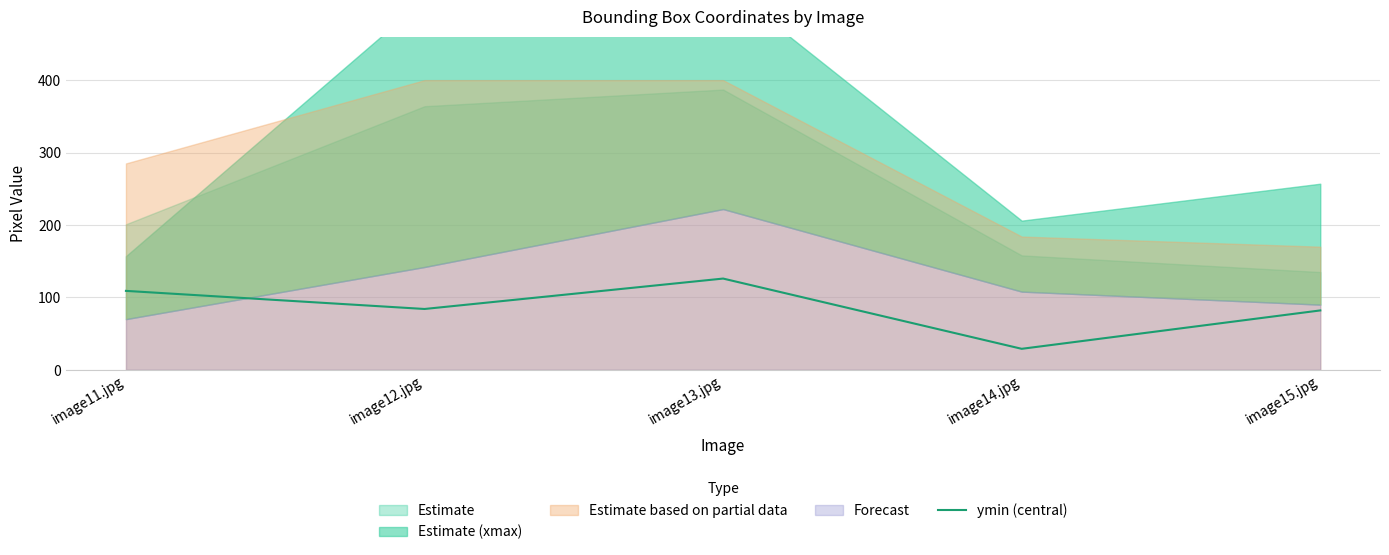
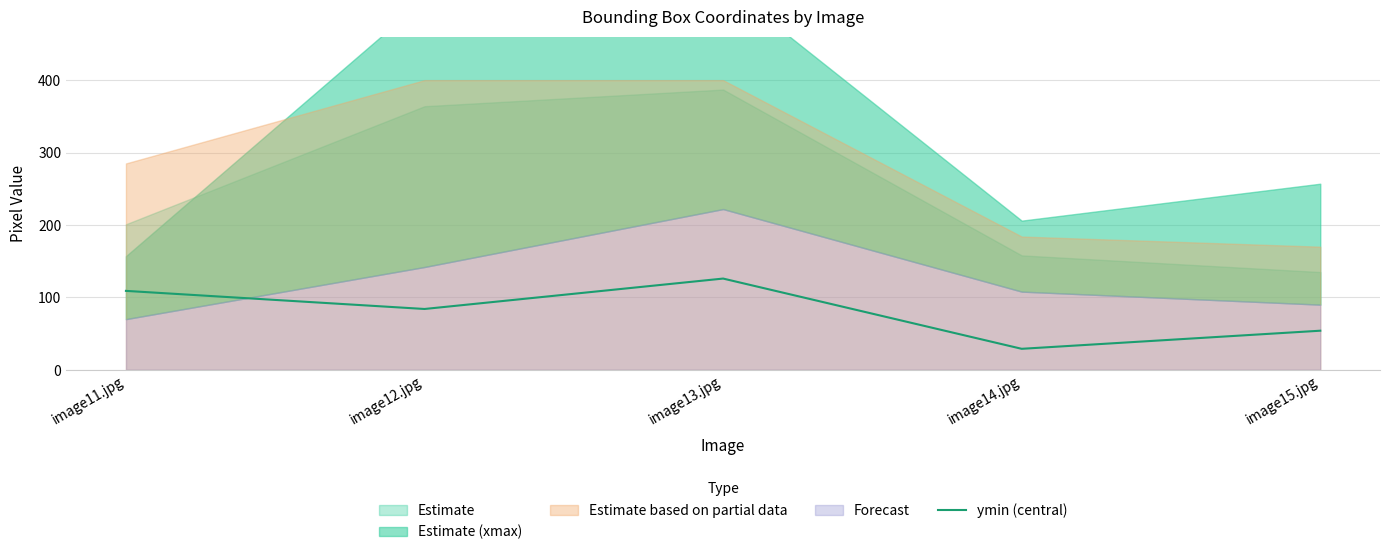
ymin (central), image15.jpg: 80 -> 50
